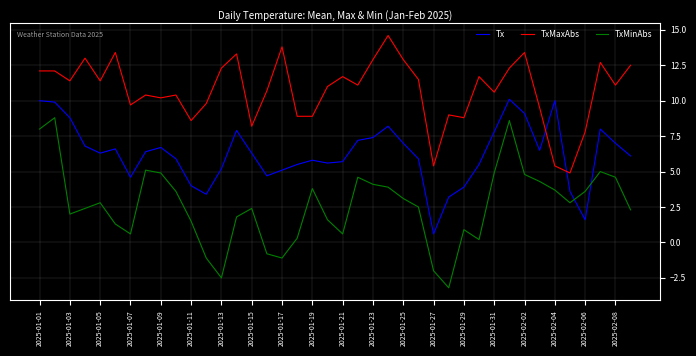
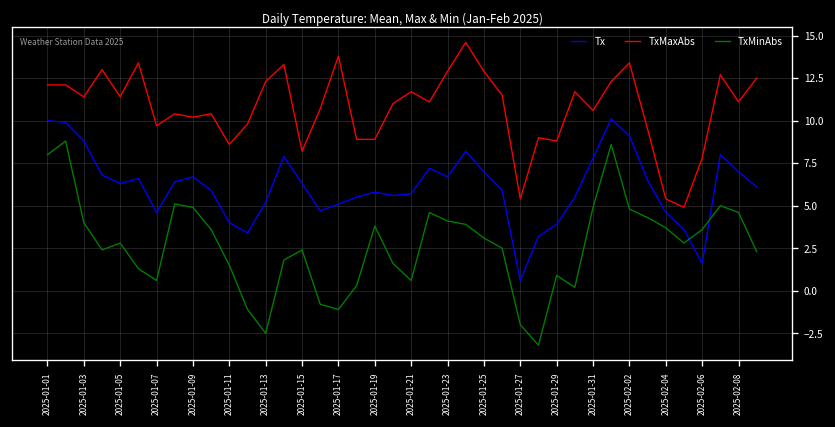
TxMinAbs, 2025-01-03: 2 -> 4
Tx, 2025-01-23: 7.4 -> 6.7
Tx, 2025-02-04: 10.0 -> 4.6
